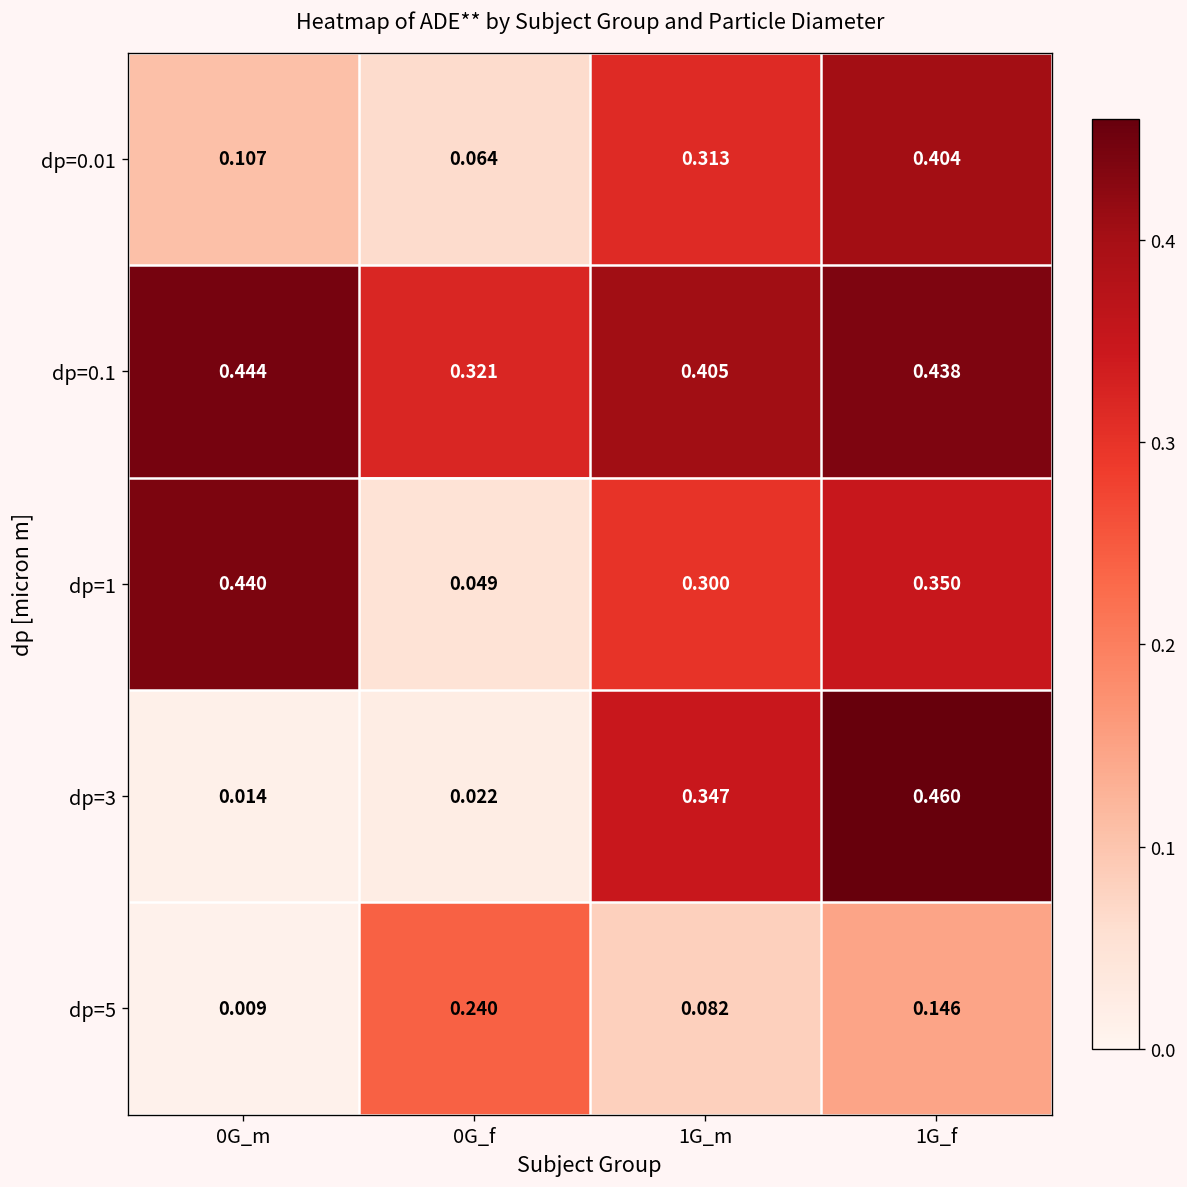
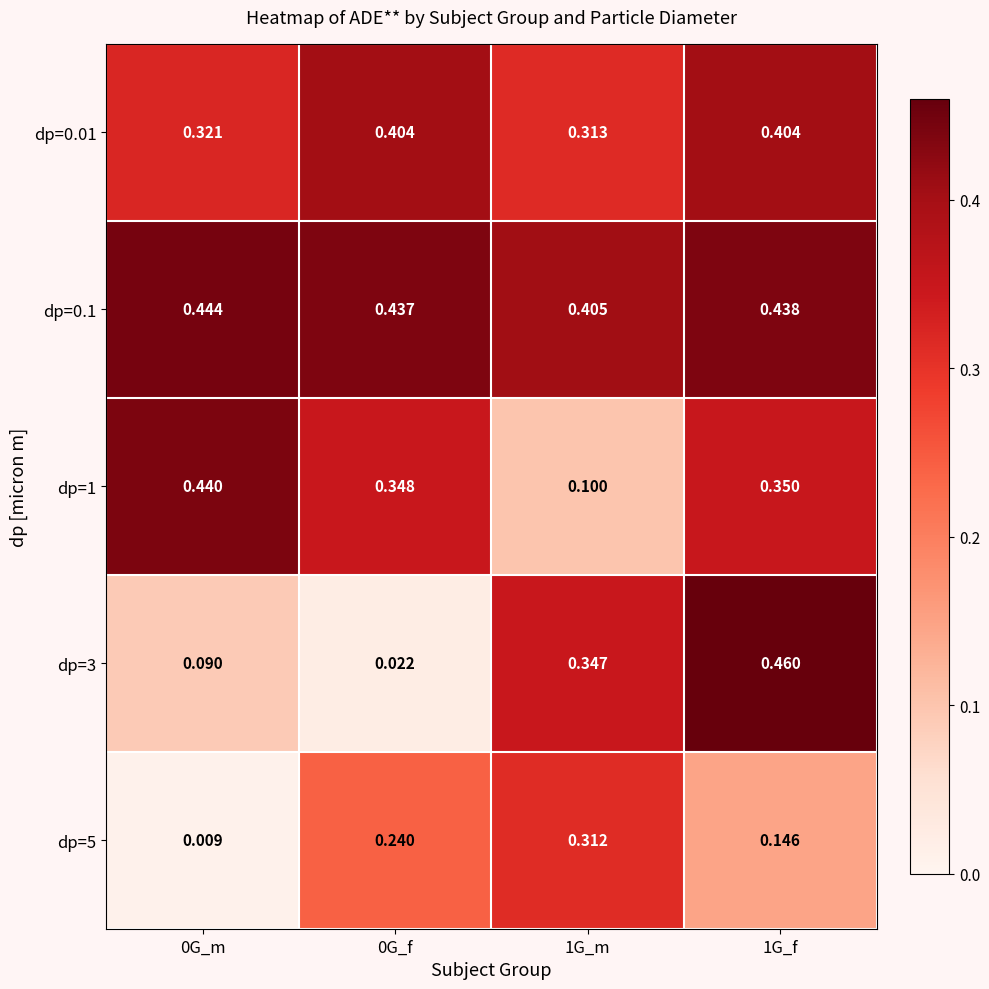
dp=0.01, 0G_m: 0.107 -> 0.321
dp=0.01, 0G_f: 0.064 -> 0.404
dp=0.1, 0G_f: 0.321 -> 0.437
dp=1, 0G_f: 0.049 -> 0.348
dp=1, 1G_m: 0.300 -> 0.100
dp=3, 0G_m: 0.014 -> 0.090
dp=5, 1G_m: 0.082 -> 0.312
